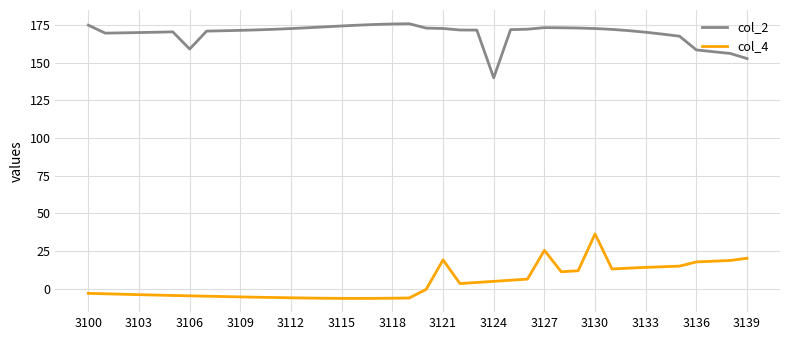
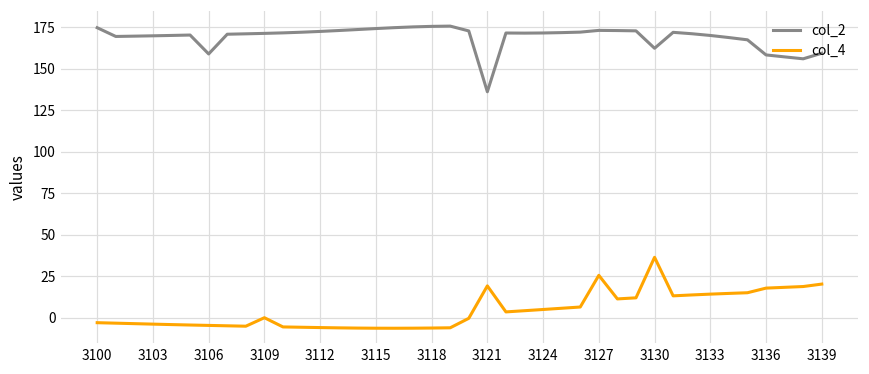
col_4, 3109: -5 -> 0
col_2, 3121: 173 -> 136
col_2, 3124: 140 -> 172
col_2, 3130: 173 -> 162
col_2, 3139: 153 -> 159
